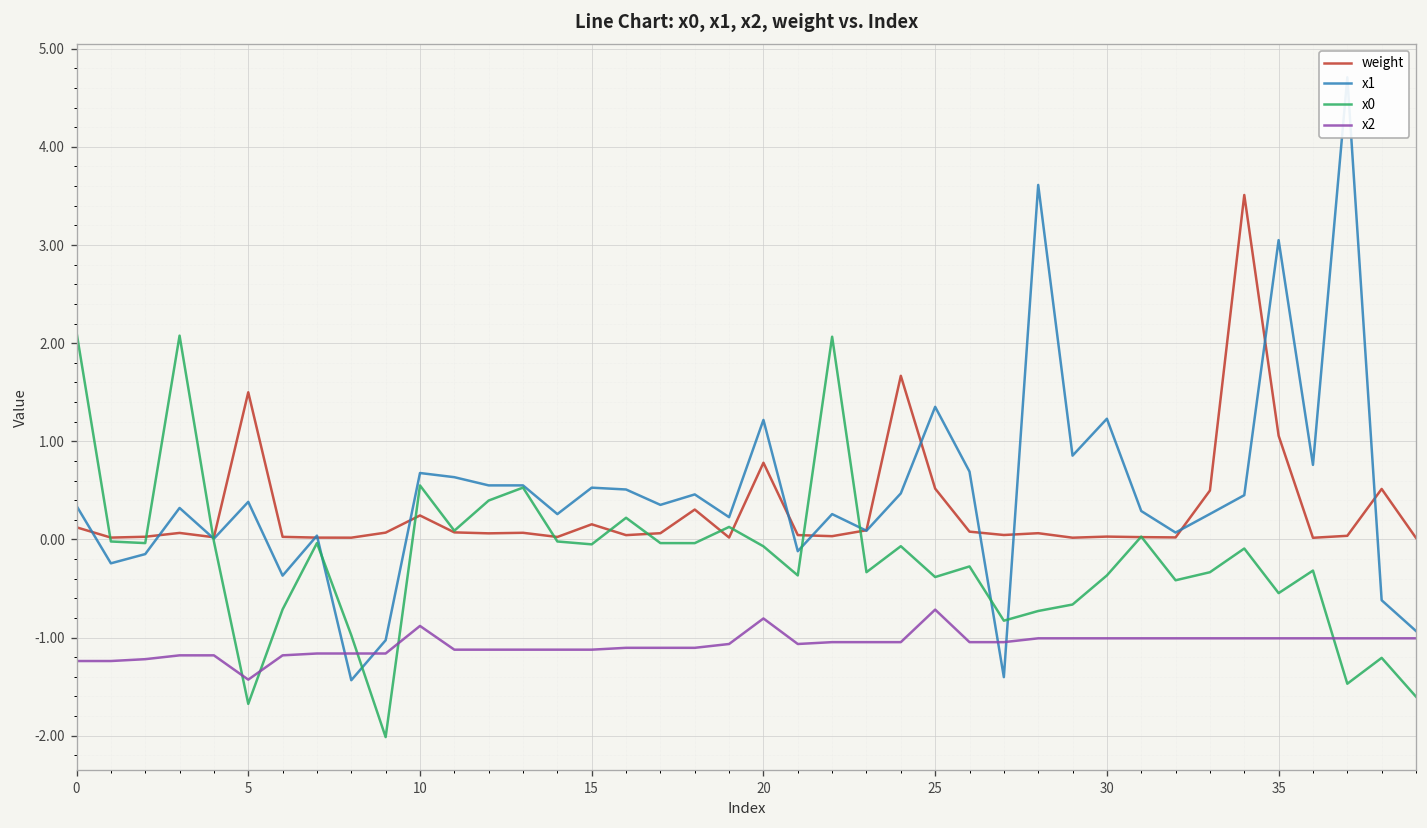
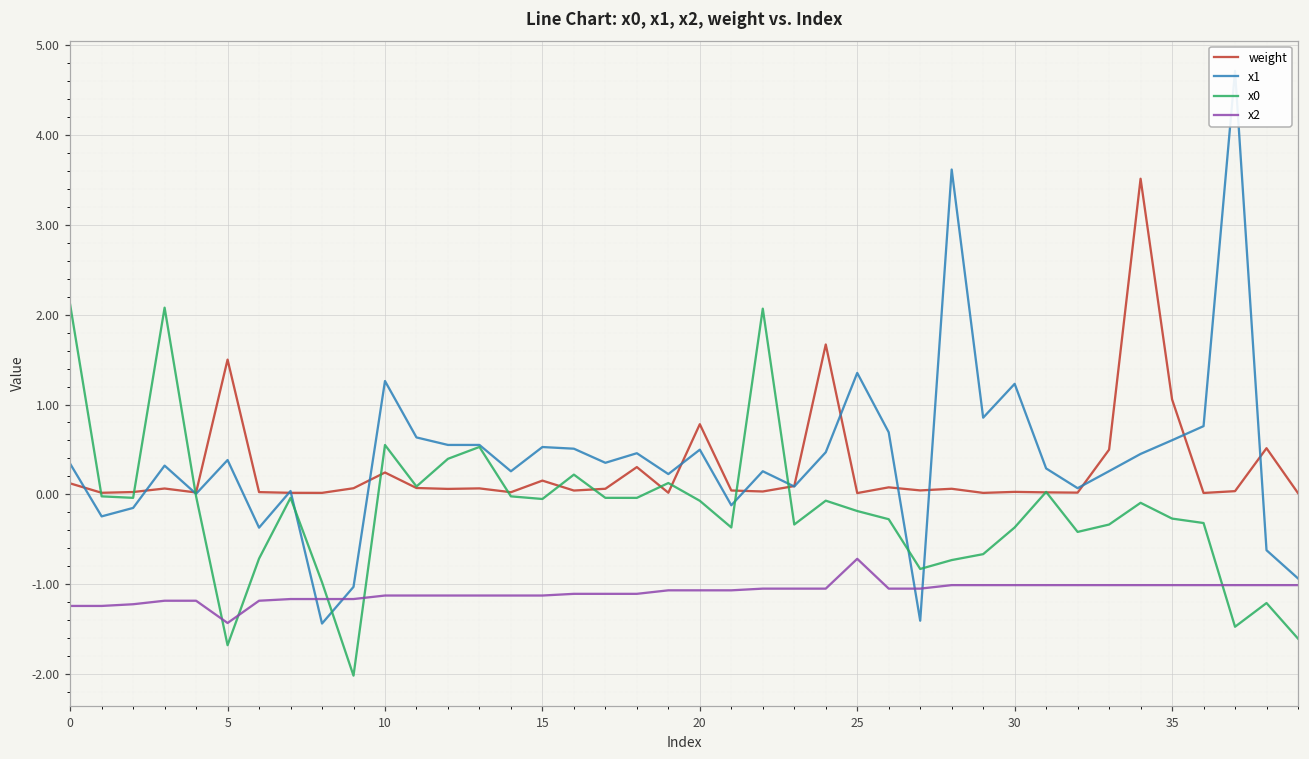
x1, 10: 0.7 -> 1.3
x2, 10: -0.9 -> -1.1
x1, 20: 1.2 -> 0.5
x2, 20: -0.8 -> -1.1
weight, 25: 0.5 -> 0.0
x0, 25: -0.4 -> -0.2
x1, 35: 3.0 -> 0.6
x0, 35: -0.5 -> -0.3
